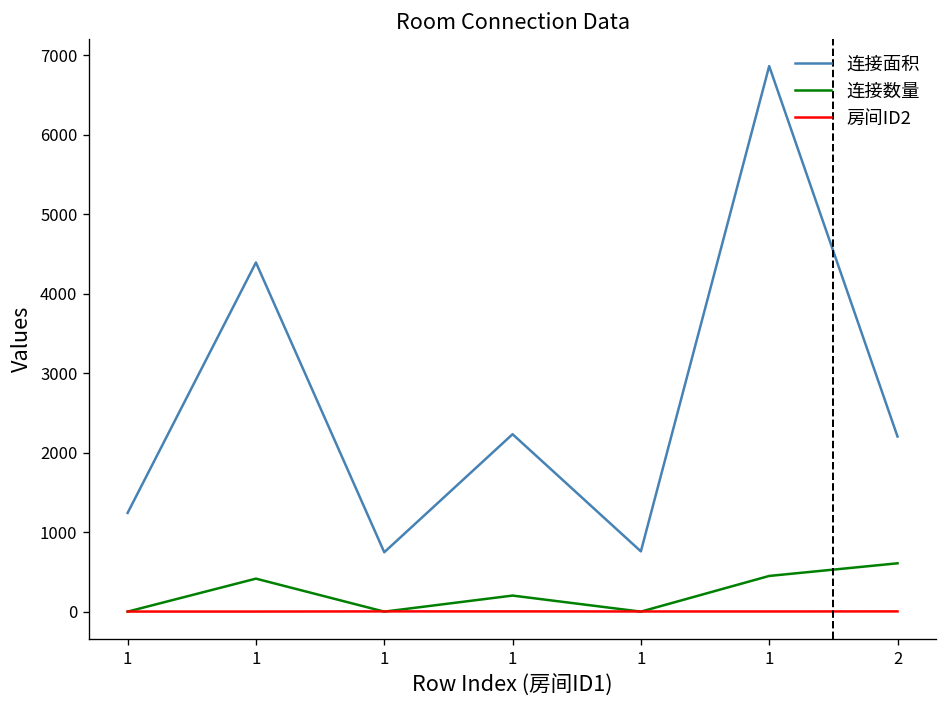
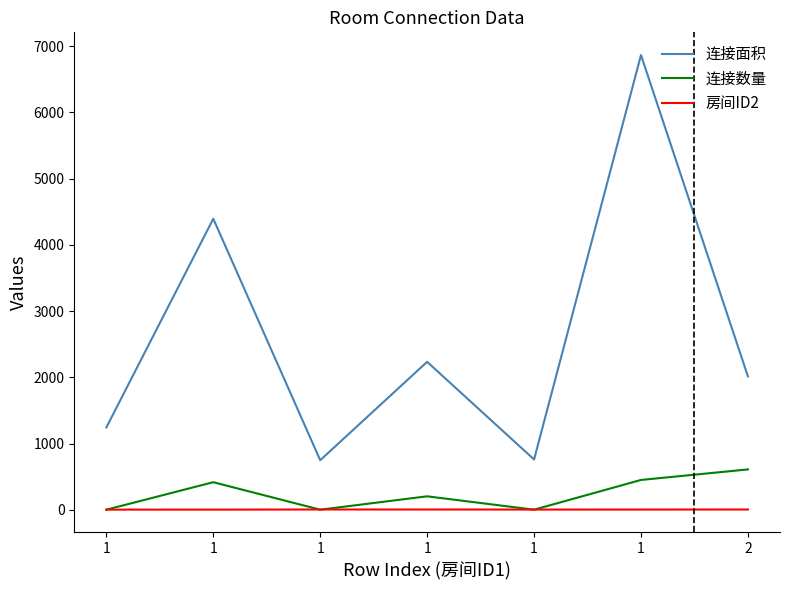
连接面积, 2: 2200 -> 2000
